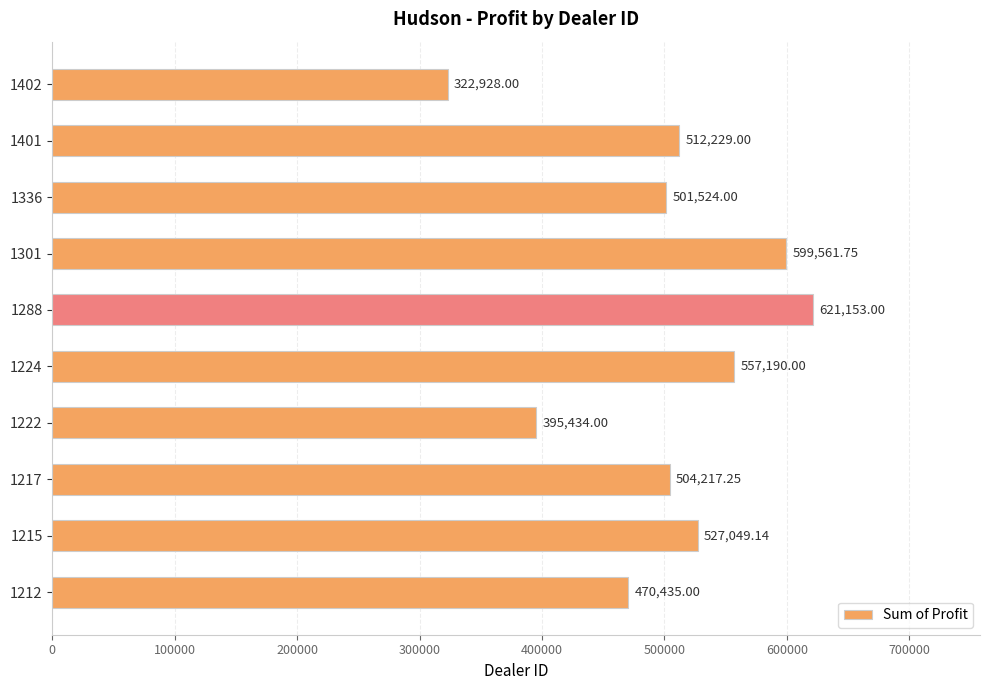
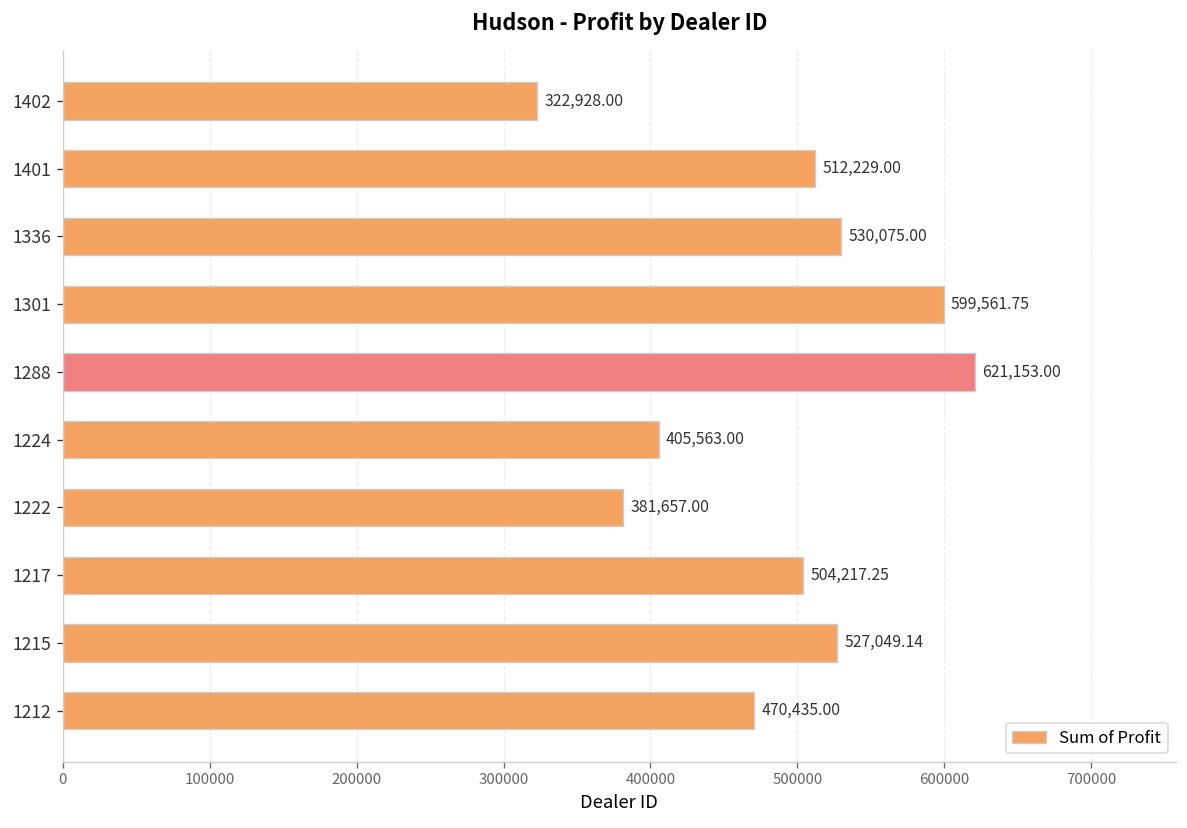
1336: 501,524.00 -> 530,075.00
1224: 557,190.00 -> 405,563.00
1222: 395,434.00 -> 381,657.00
